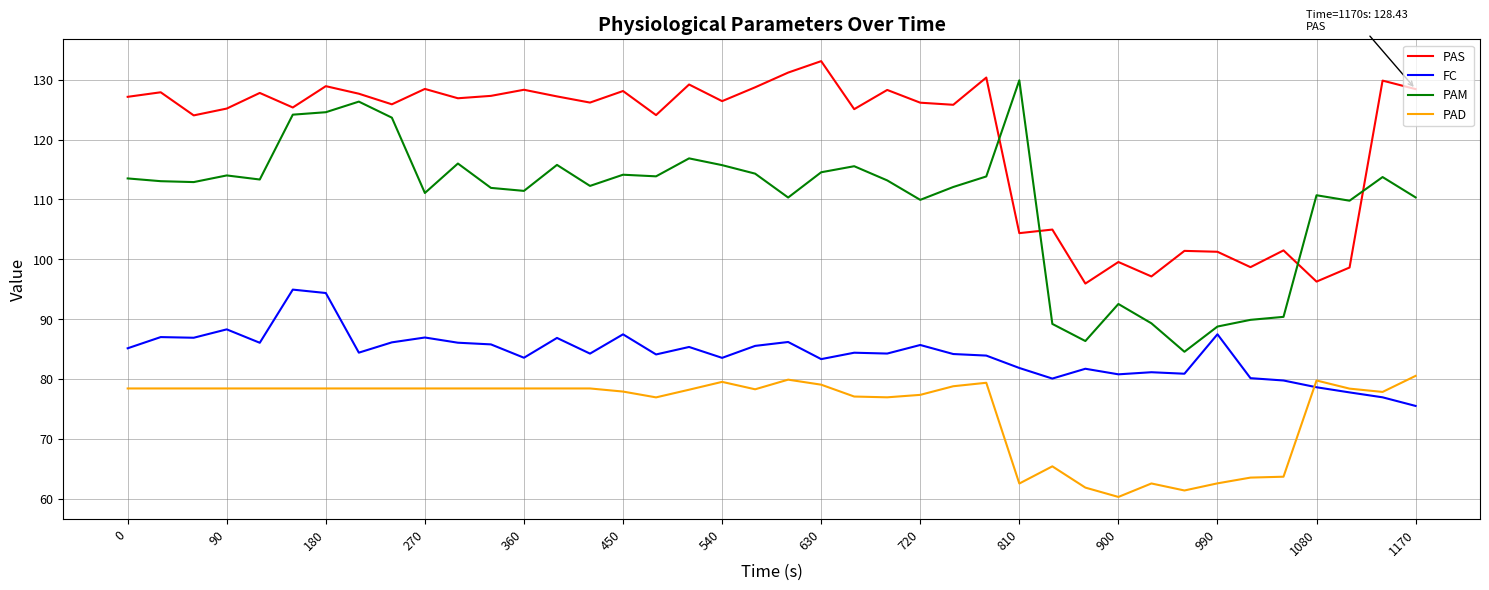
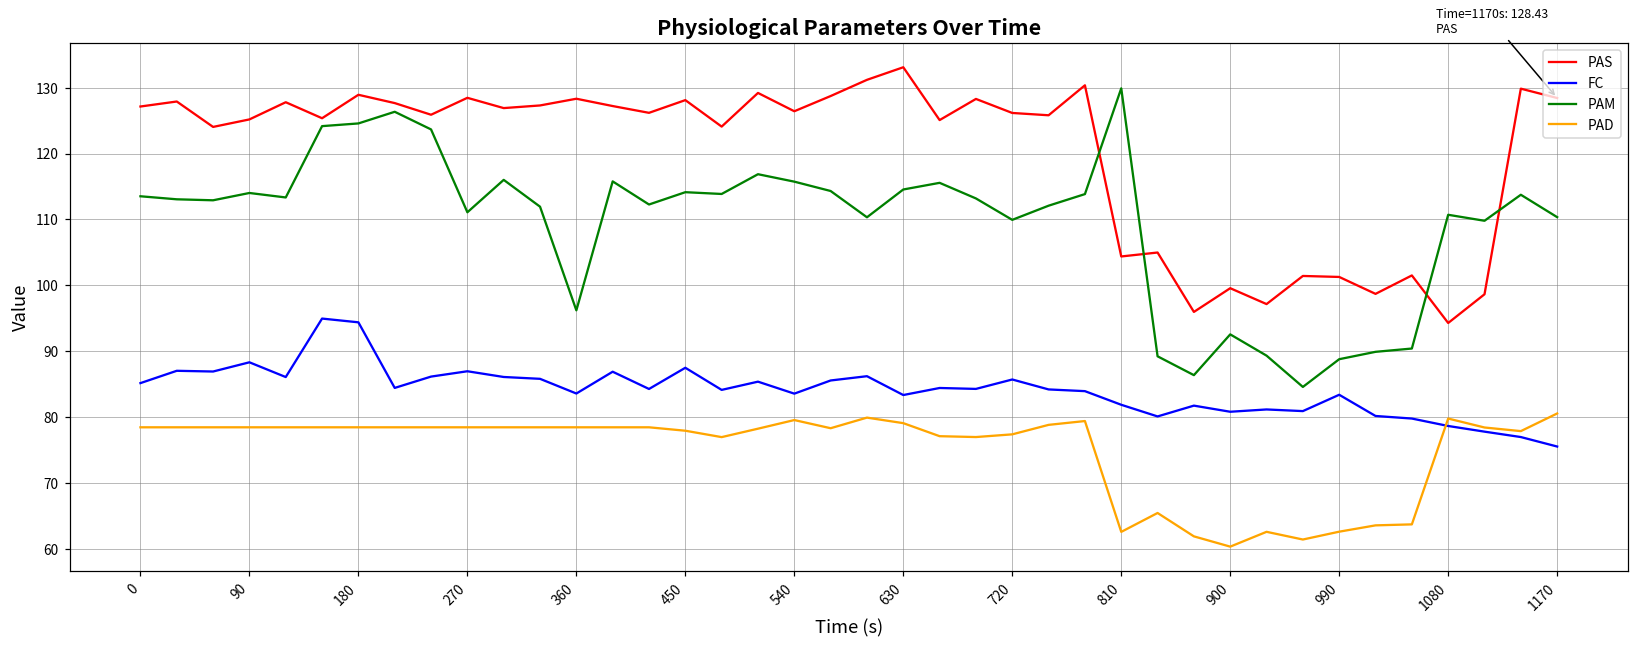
PAM, 360: 111 -> 96
FC, 990: 87 -> 83
PAS, 1080: 96 -> 94
